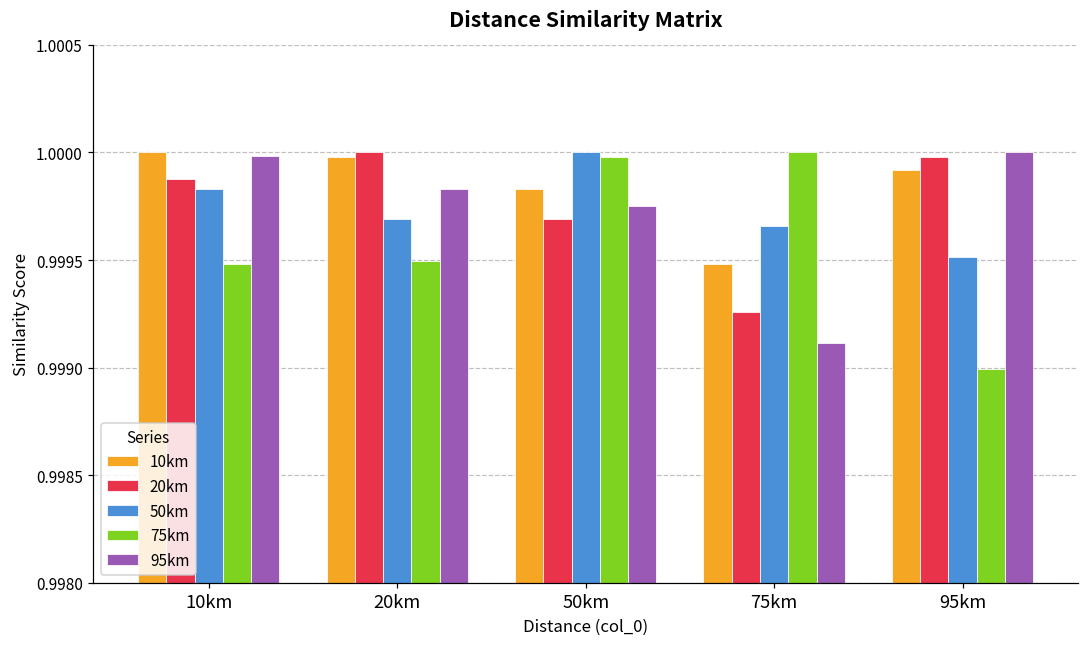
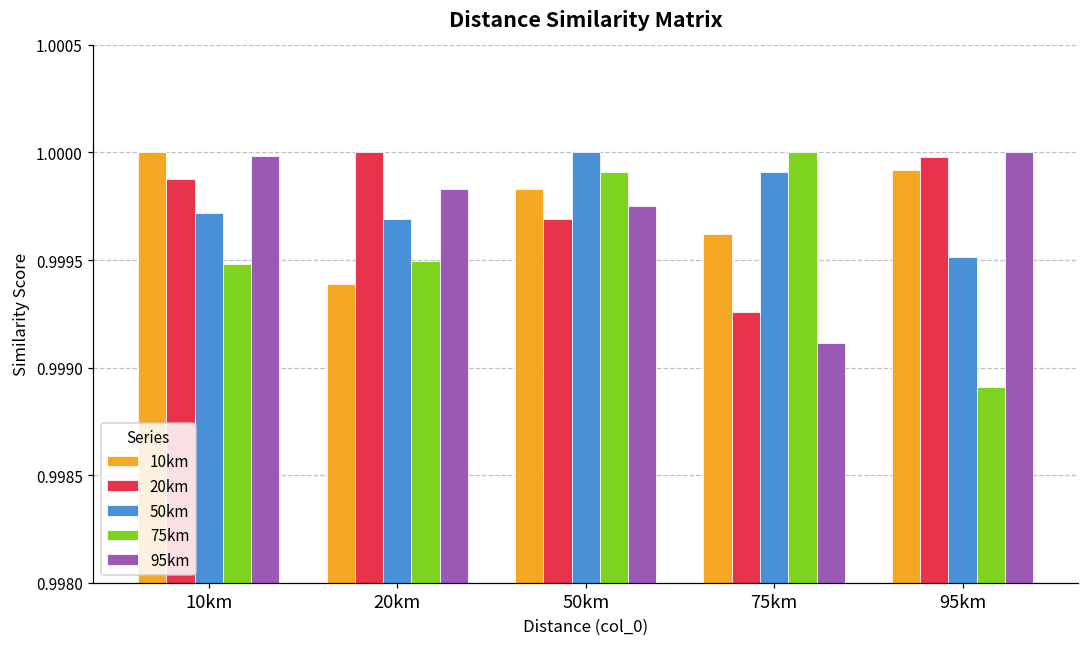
50km, 10km: 0.99983 -> 0.99972
10km, 20km: 0.99998 -> 0.99939
75km, 50km: 0.99998 -> 0.99991
10km, 75km: 0.99948 -> 0.99962
50km, 75km: 0.99966 -> 0.99991
75km, 95km: 0.99899 -> 0.99891
